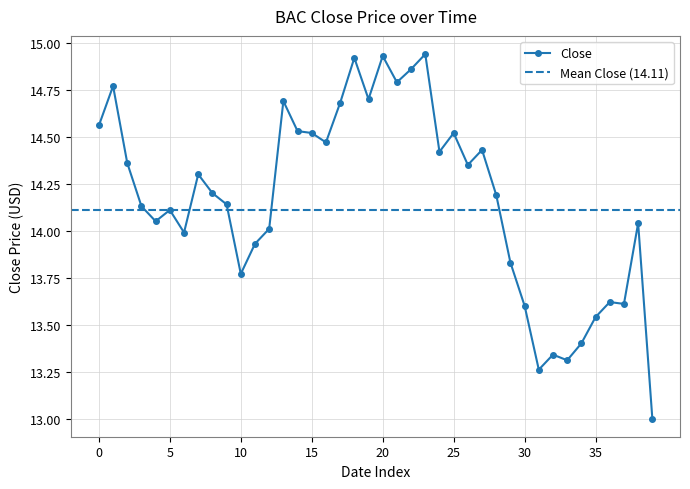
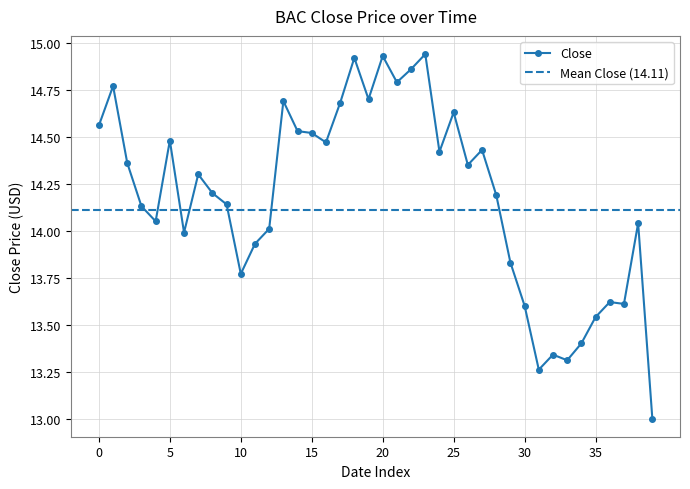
5: 14.11 -> 14.48
25: 14.52 -> 14.63
